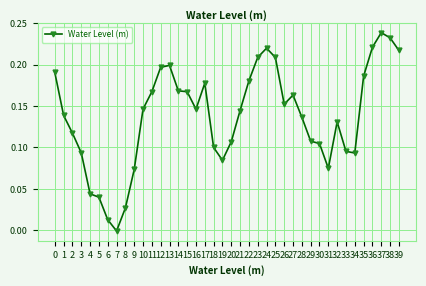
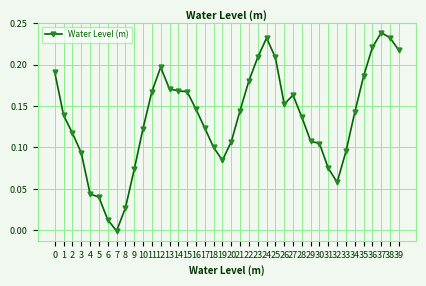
10: 0.15 -> 0.12
13: 0.20 -> 0.17
17: 0.18 -> 0.12
24: 0.22 -> 0.23
32: 0.13 -> 0.06
34: 0.09 -> 0.14
